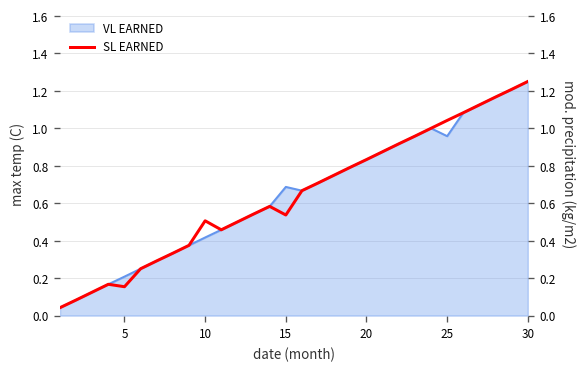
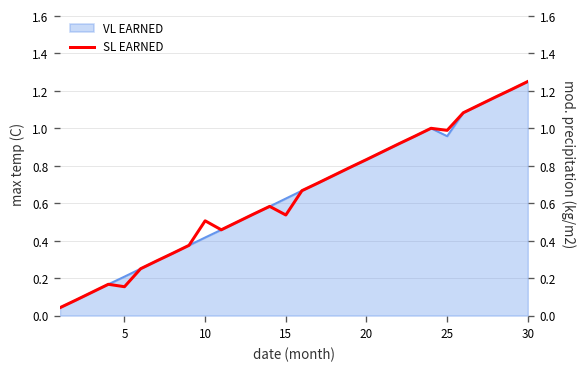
VL EARNED, 15: 0.69 -> 0.63
SL EARNED, 25: 1.04 -> 0.99
